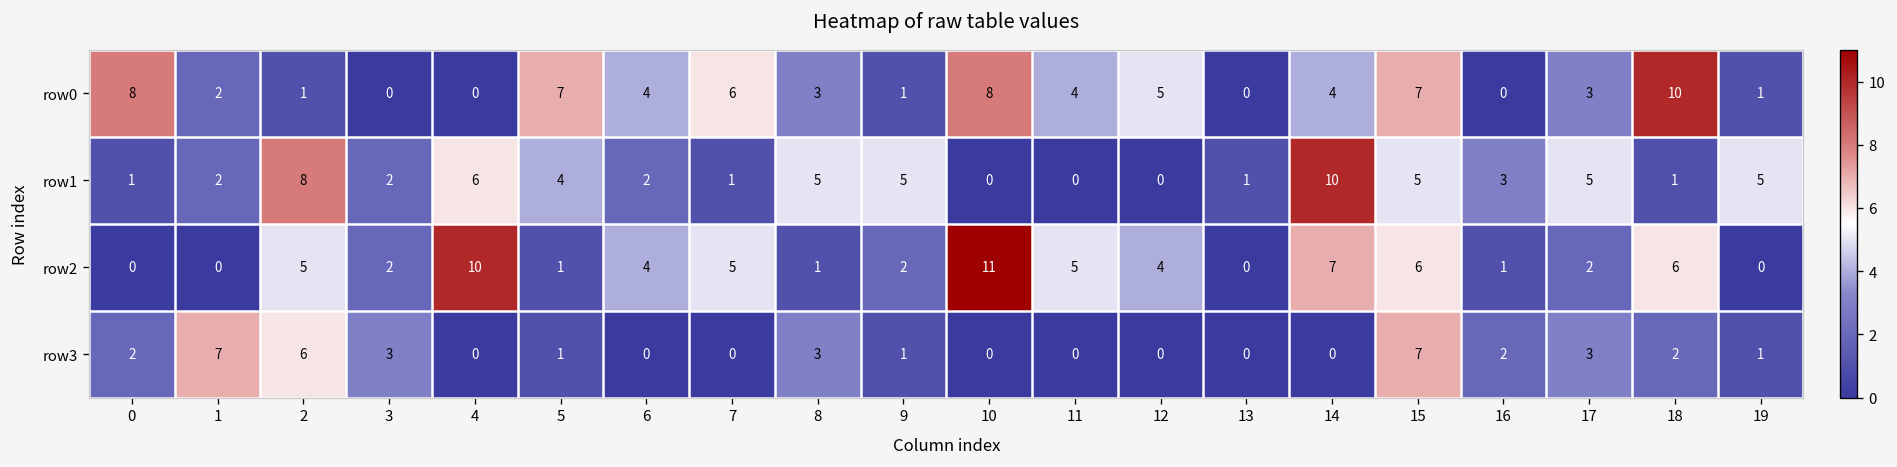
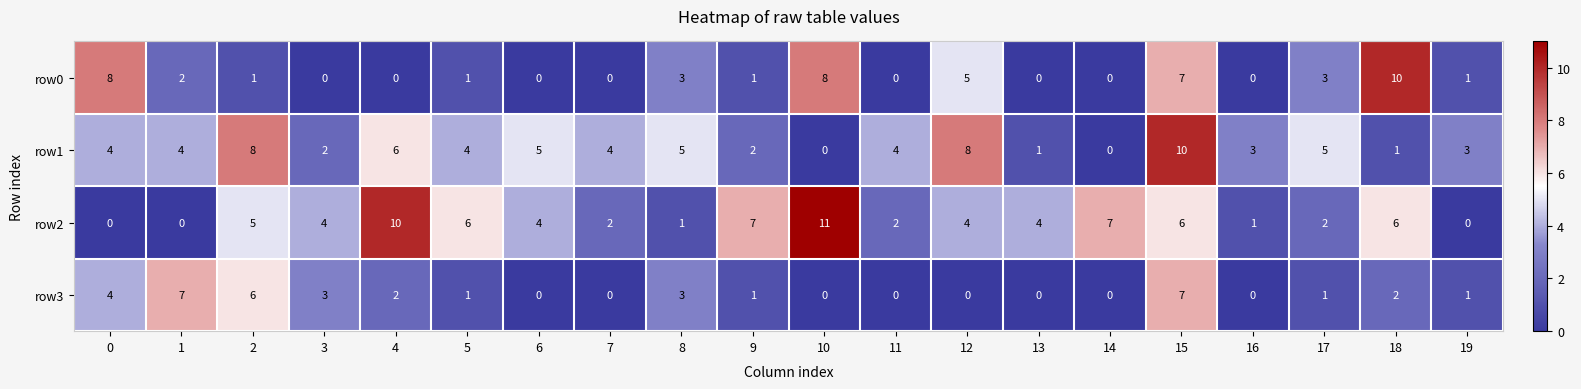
row0, 5: 7 -> 1
row0, 6: 4 -> 0
row0, 7: 6 -> 0
row0, 11: 4 -> 0
row0, 14: 4 -> 0
row1, 0: 1 -> 4
row1, 1: 2 -> 4
row1, 6: 2 -> 5
row1, 7: 1 -> 4
row1, 9: 5 -> 2
row1, 11: 0 -> 4
row1, 12: 0 -> 8
row1, 14: 10 -> 0
row1, 15: 5 -> 10
row1, 19: 5 -> 3
row2, 3: 2 -> 4
row2, 5: 1 -> 6
row2, 7: 5 -> 2
row2, 9: 2 -> 7
row2, 11: 5 -> 2
row2, 13: 0 -> 4
row3, 0: 2 -> 4
row3, 4: 0 -> 2
row3, 16: 2 -> 0
row3, 17: 3 -> 1
